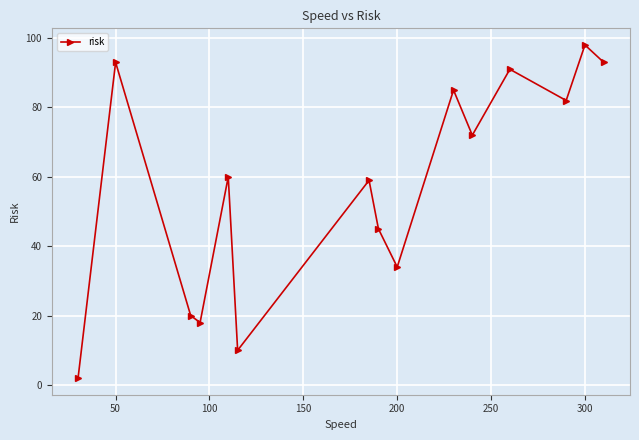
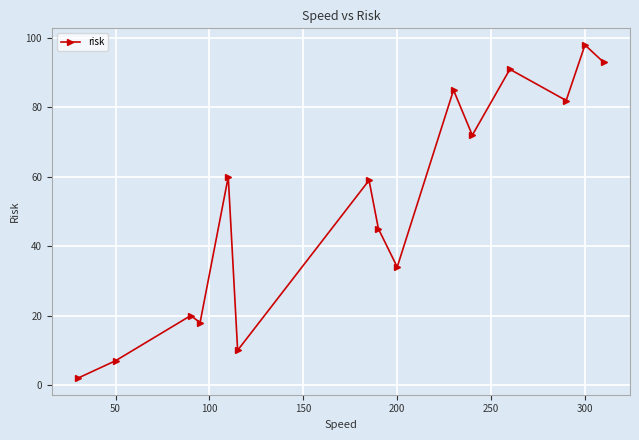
50: 93 -> 7
